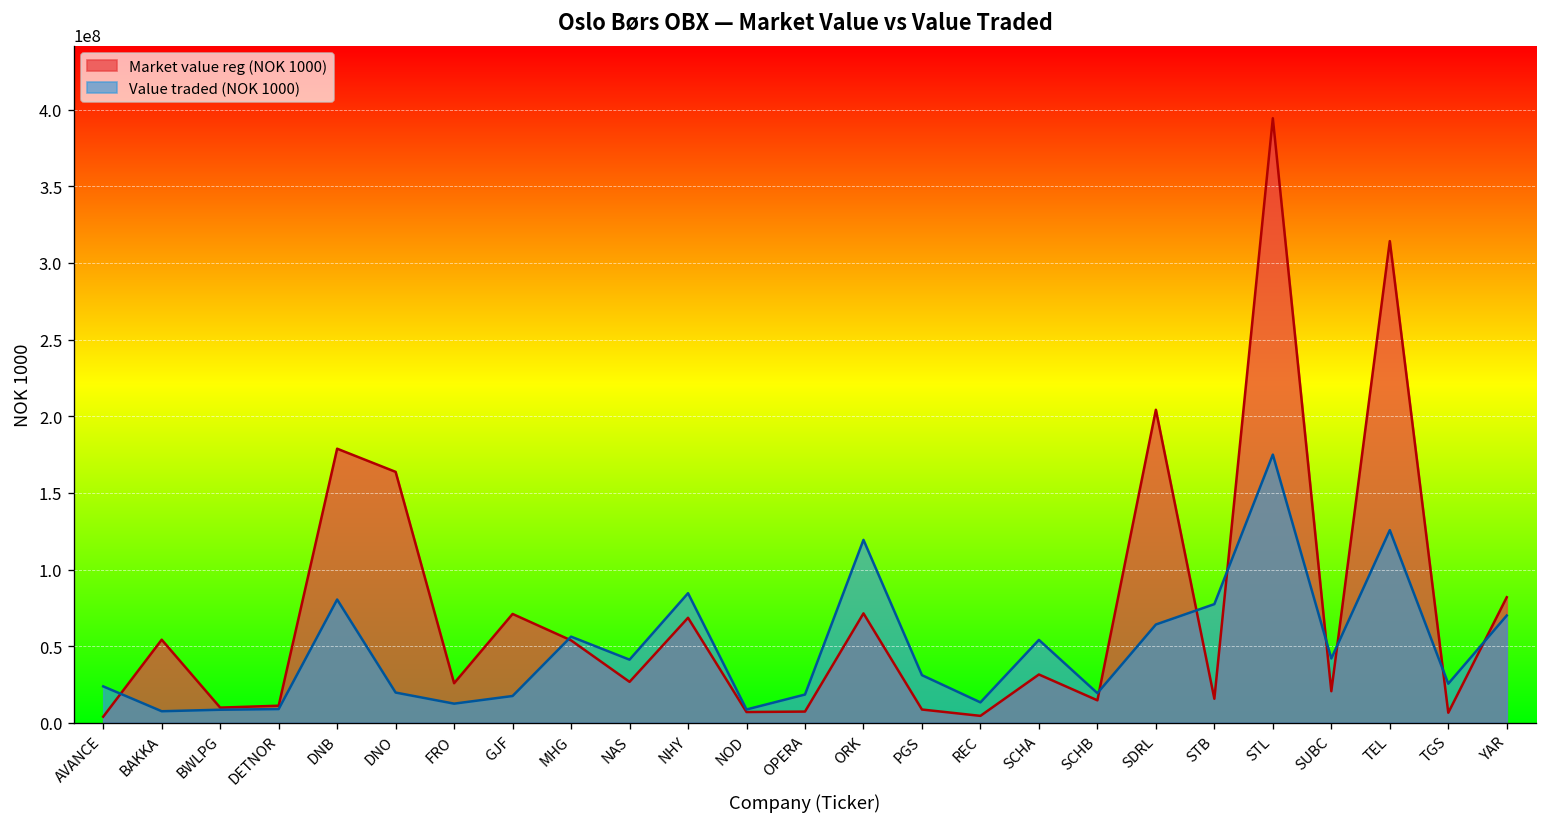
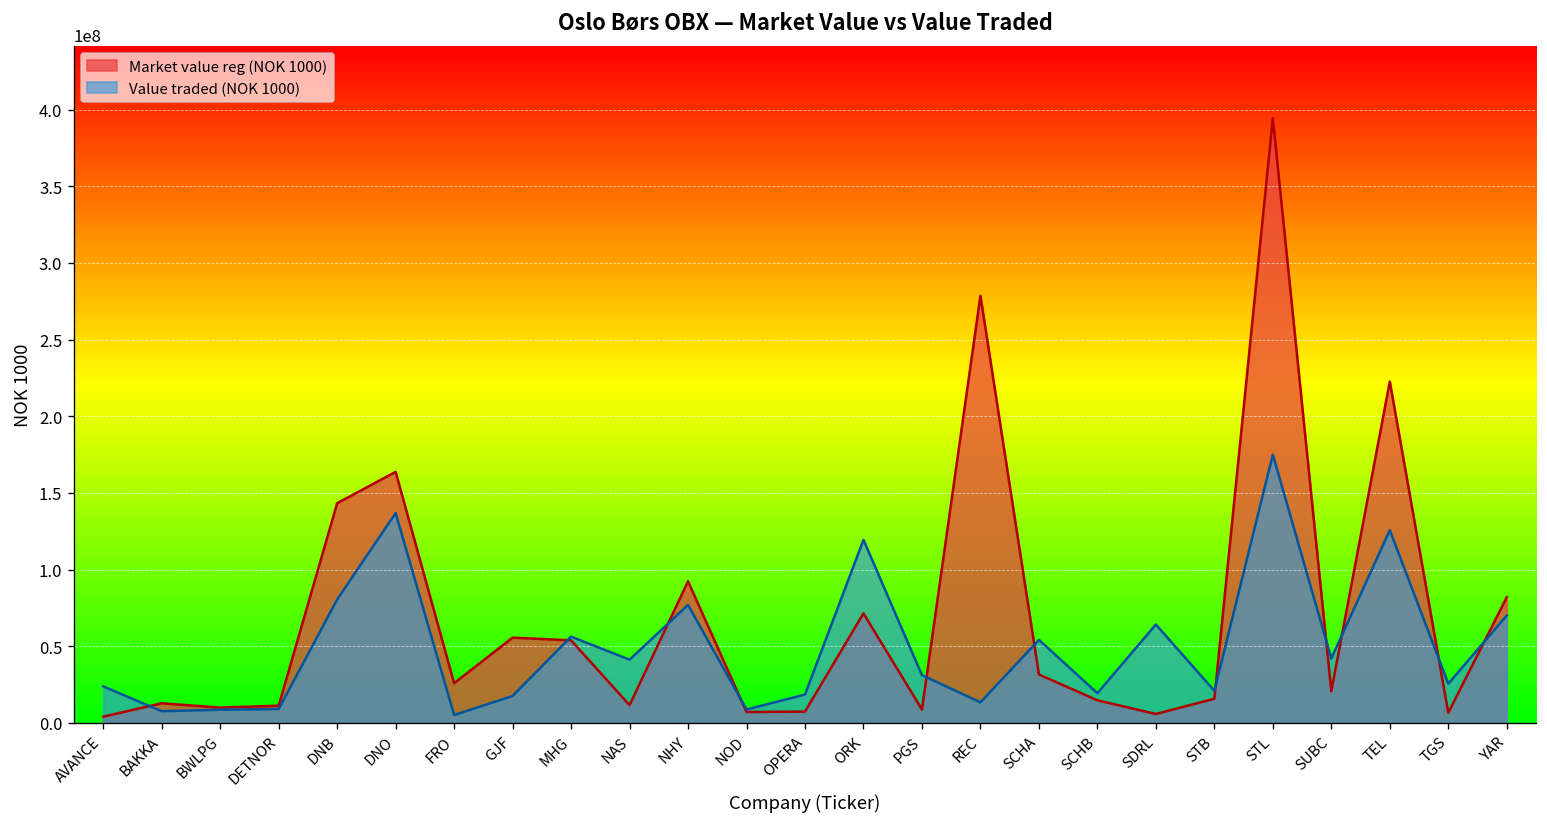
Market value reg (NOK 1000), BAKKA: 54000000 -> 13000000
Market value reg (NOK 1000), DNB: 179000000 -> 143000000
Value traded (NOK 1000), DNO: 20000000 -> 137000000
Value traded (NOK 1000), FRO: 13000000 -> 5000000
Market value reg (NOK 1000), GJF: 71000000 -> 56000000
Market value reg (NOK 1000), NAS: 27000000 -> 12000000
Market value reg (NOK 1000), NHY: 69000000 -> 92000000
Value traded (NOK 1000), NHY: 85000000 -> 77000000
Market value reg (NOK 1000), REC: 5000000 -> 279000000
Market value reg (NOK 1000), SDRL: 204000000 -> 6000000
Value traded (NOK 1000), STB: 77000000 -> 21000000
Market value reg (NOK 1000), TEL: 314000000 -> 223000000
